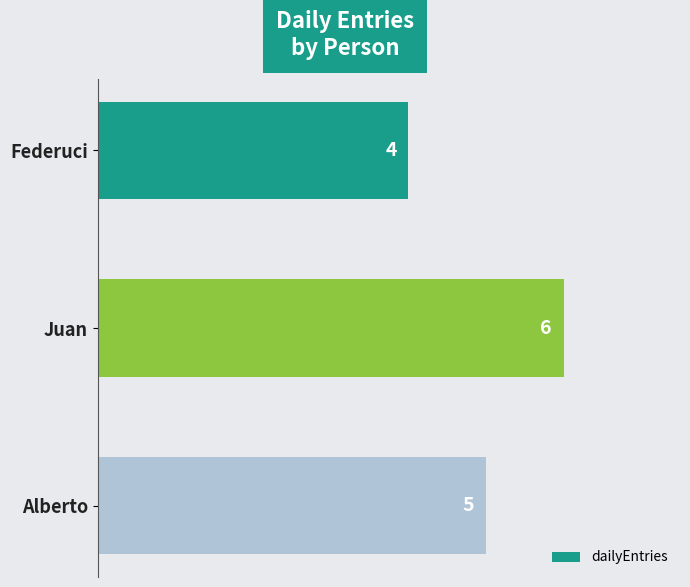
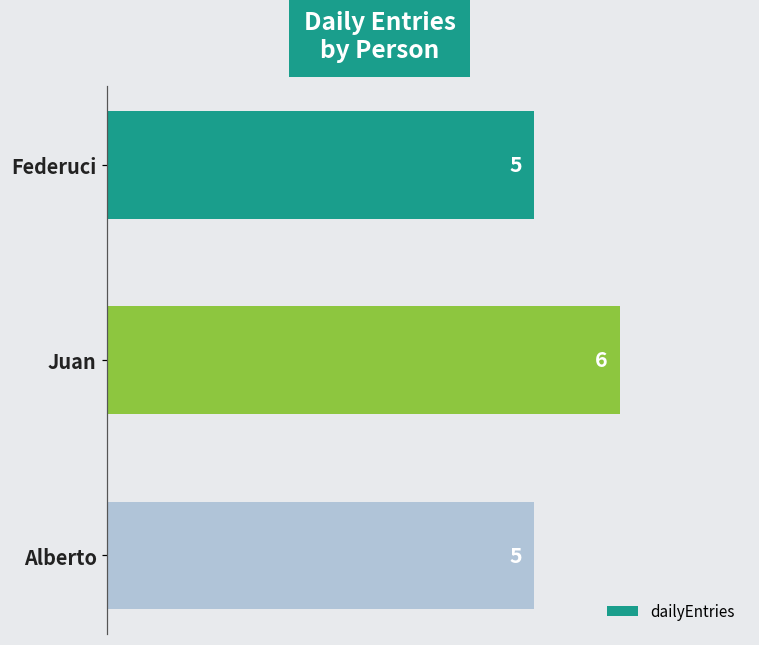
Federuci: 4 -> 5
